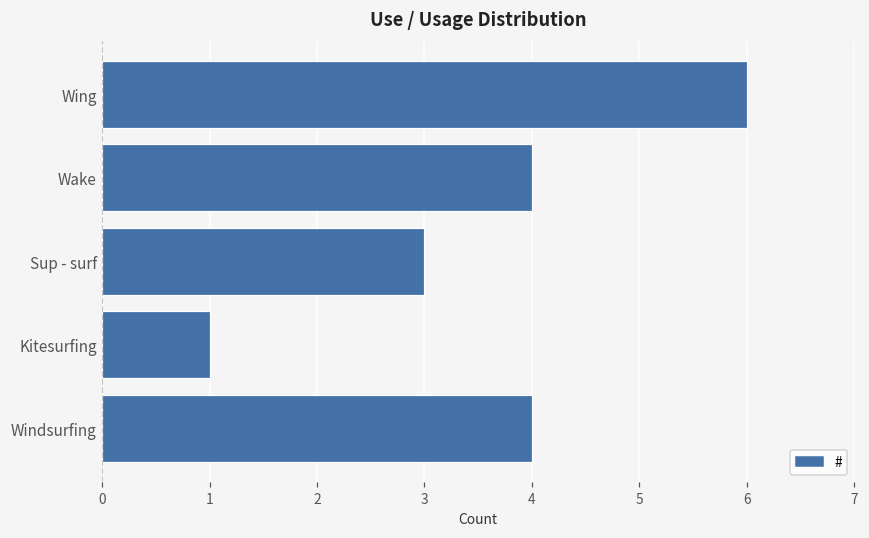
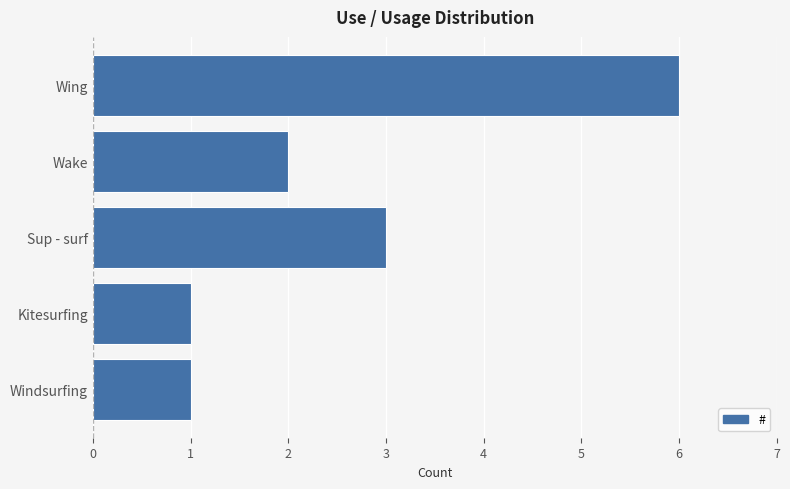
Wake: 4 -> 2
Windsurfing: 4 -> 1
